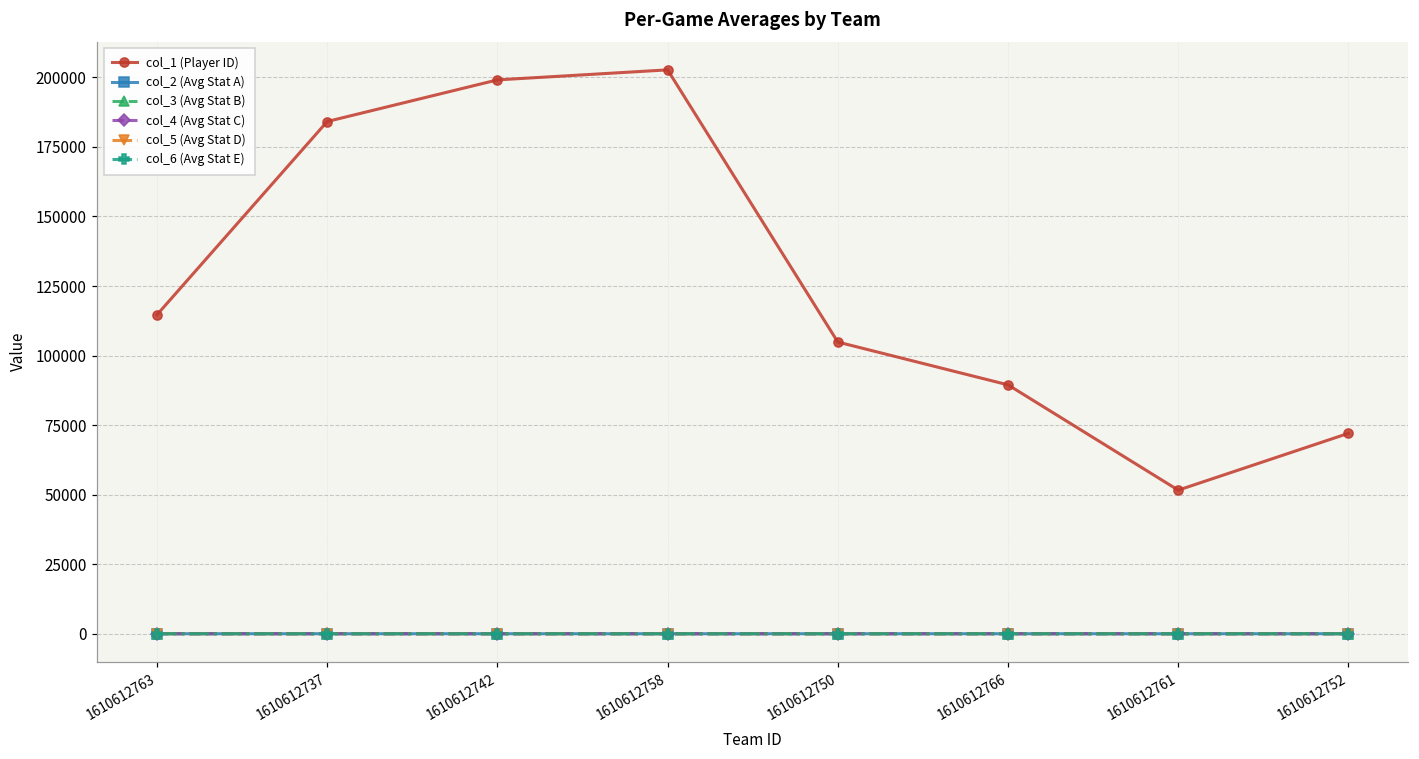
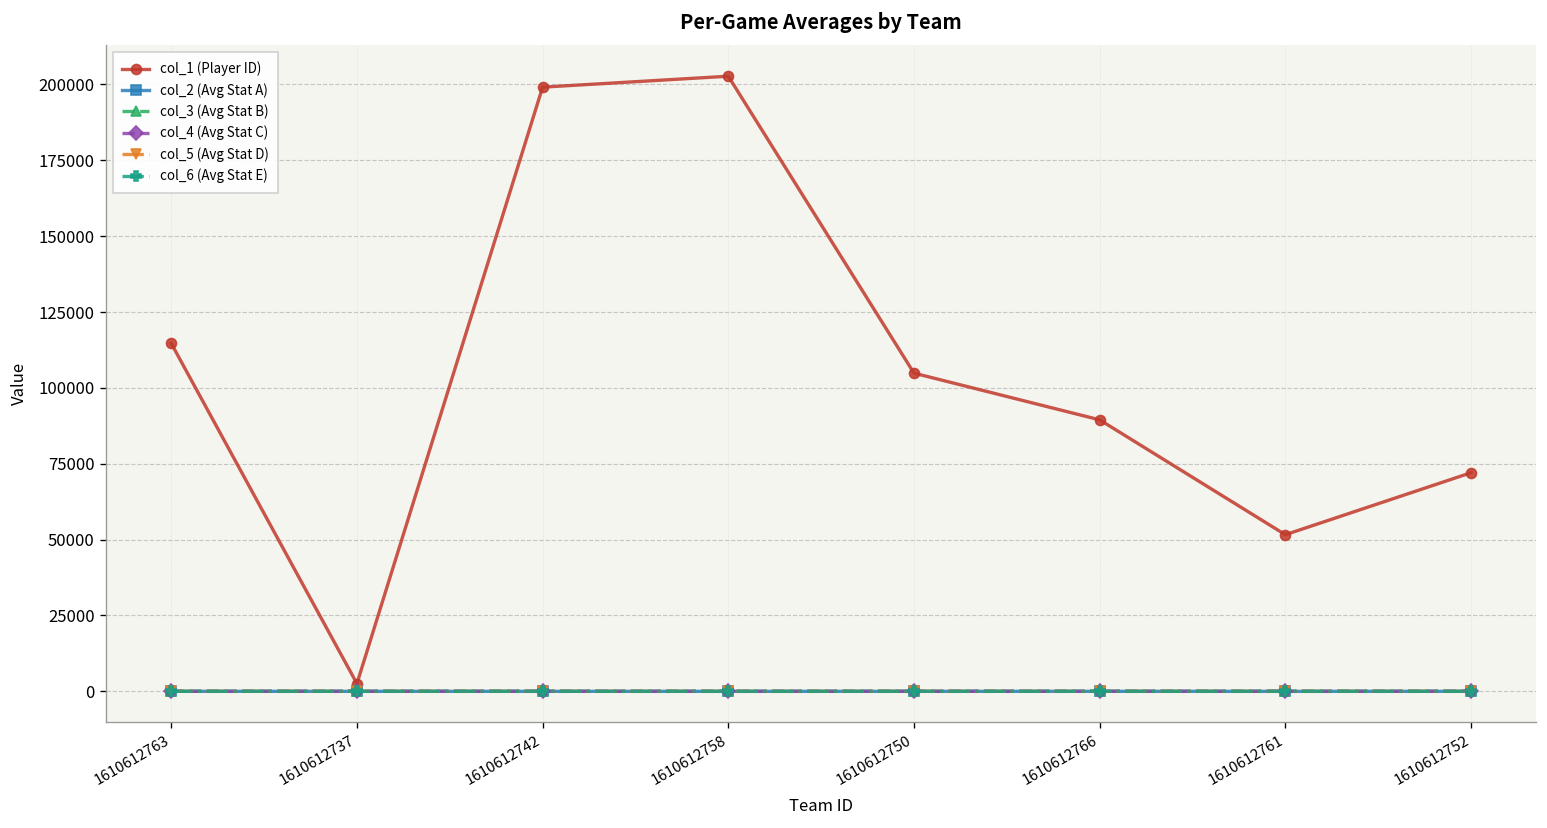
col_1 (Player ID), 1610612737: 184000 -> 3000
